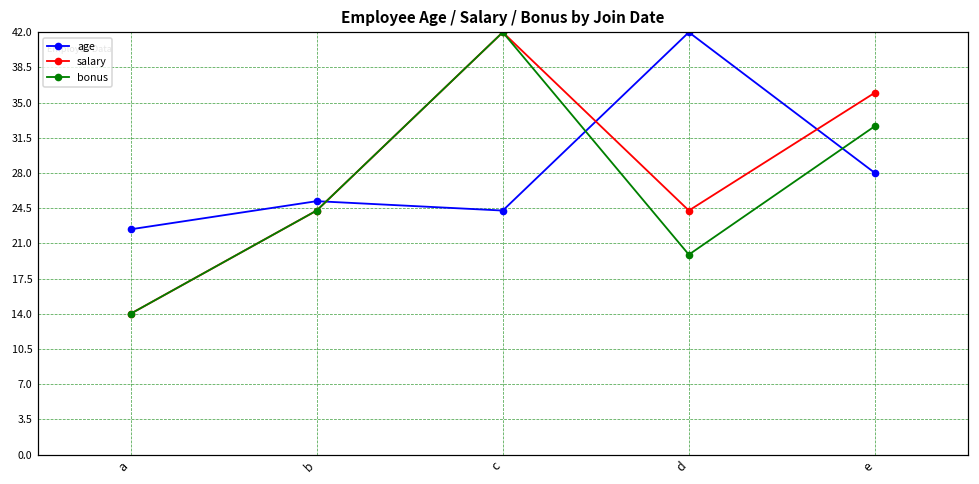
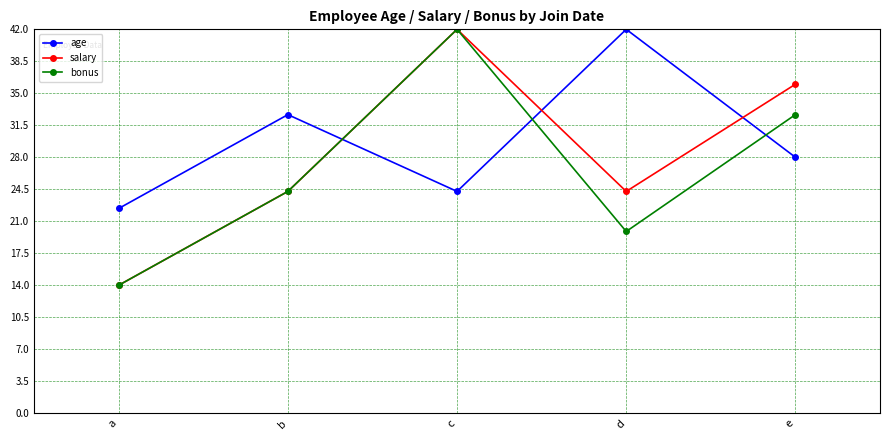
age, b: 25 -> 33
